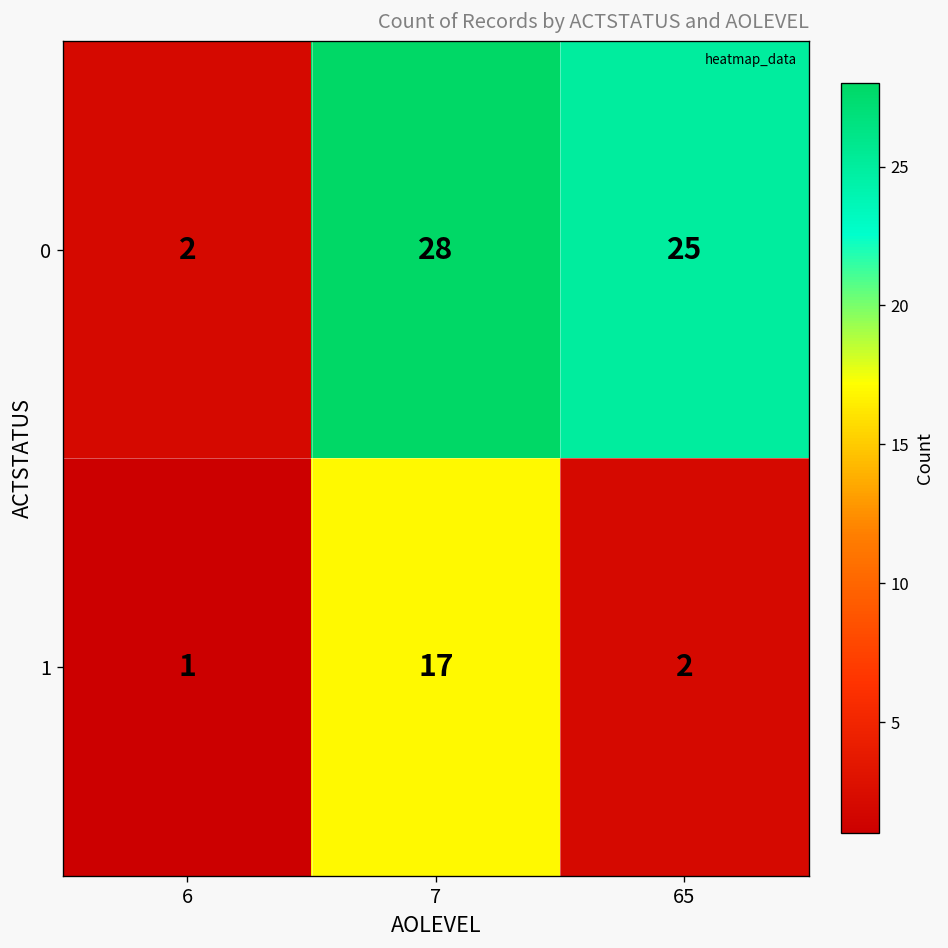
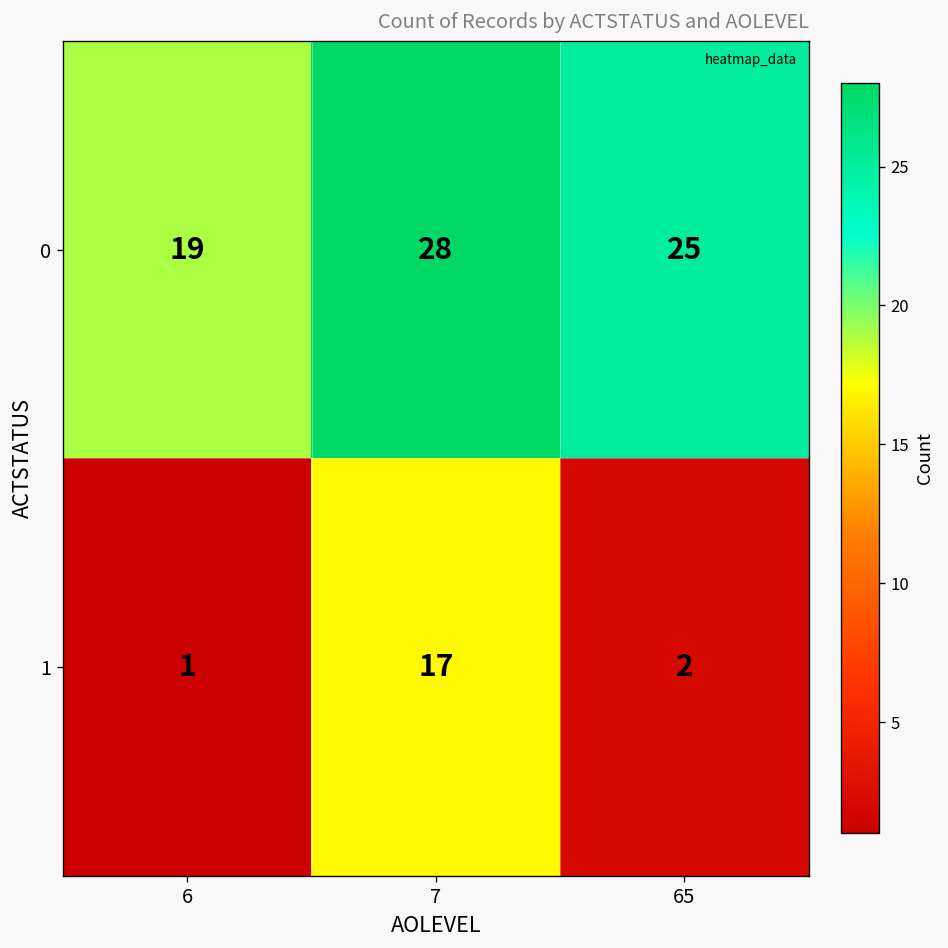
0, 6: 2 -> 19
